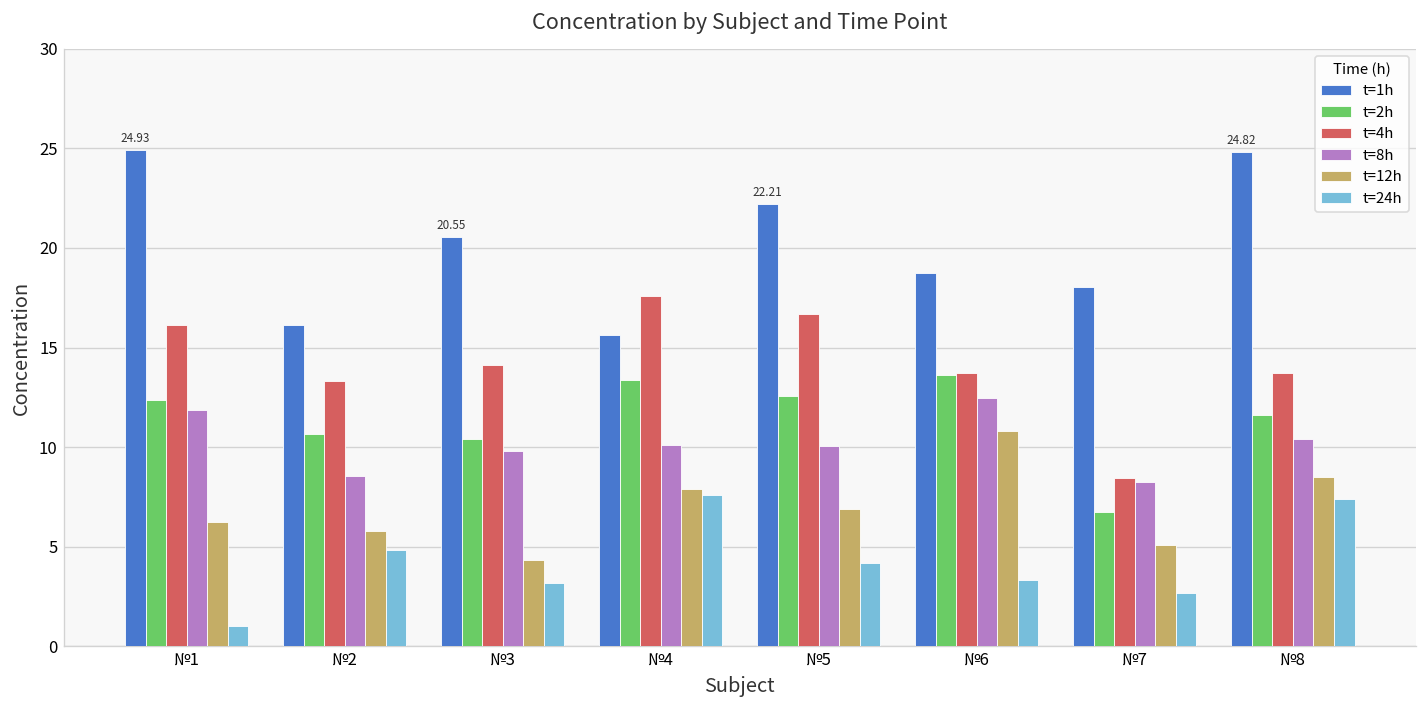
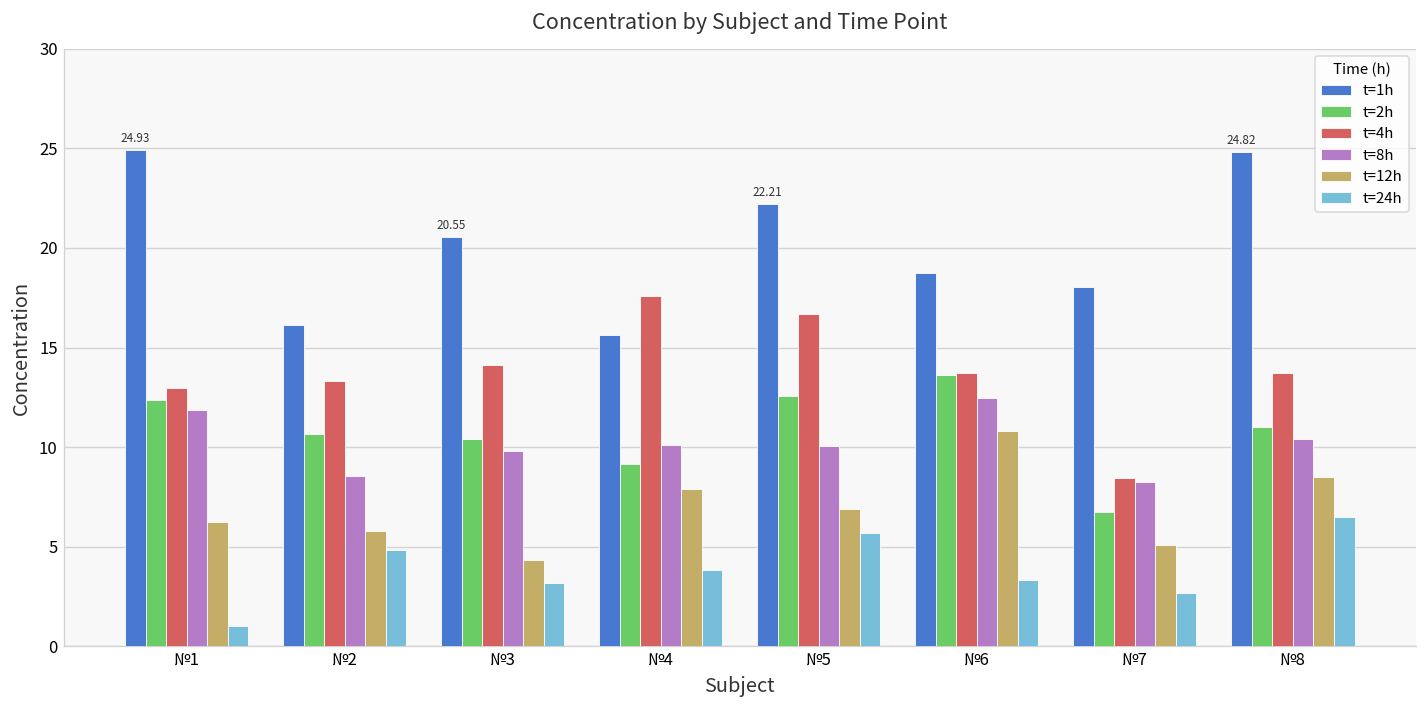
t=4h, №1: 16.1 -> 13.0
t=2h, №4: 13.4 -> 9.1
t=24h, №4: 7.6 -> 3.8
t=24h, №5: 4.2 -> 5.7
t=2h, №8: 11.6 -> 11.0
t=24h, №8: 7.4 -> 6.5
